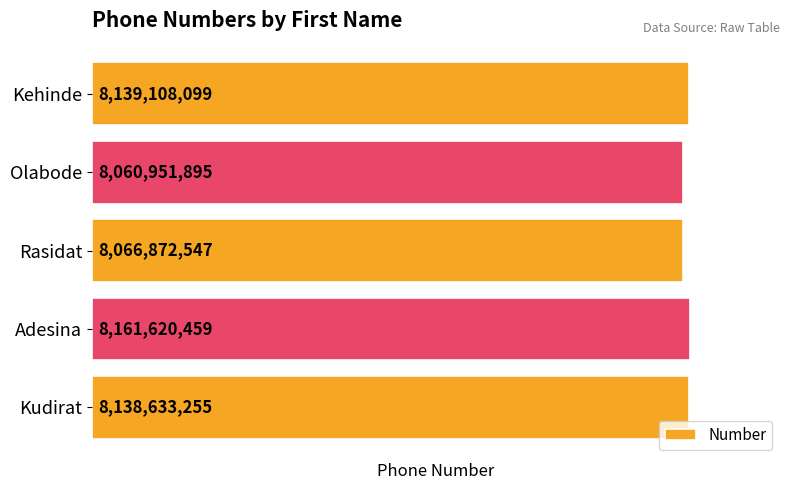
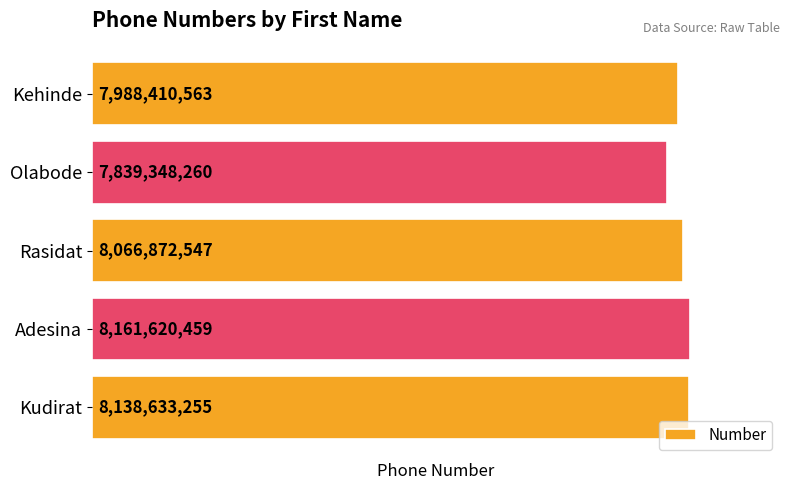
Kehinde: 8,139,108,099 -> 7,988,410,563
Olabode: 8,060,951,895 -> 7,839,348,260
